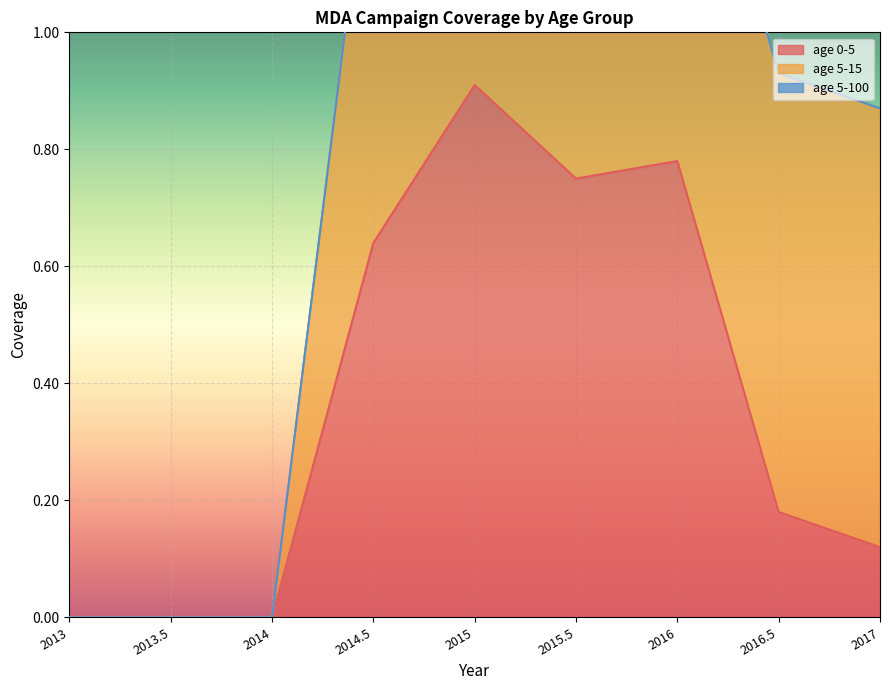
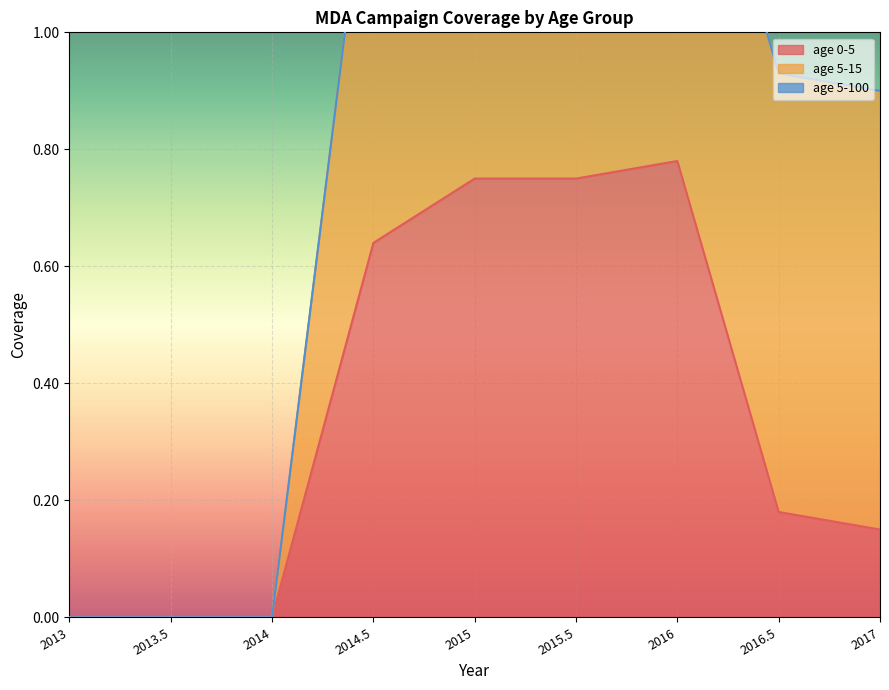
age 0-5, 2015: 0.91 -> 0.75
age 0-5, 2017: 0.12 -> 0.15
